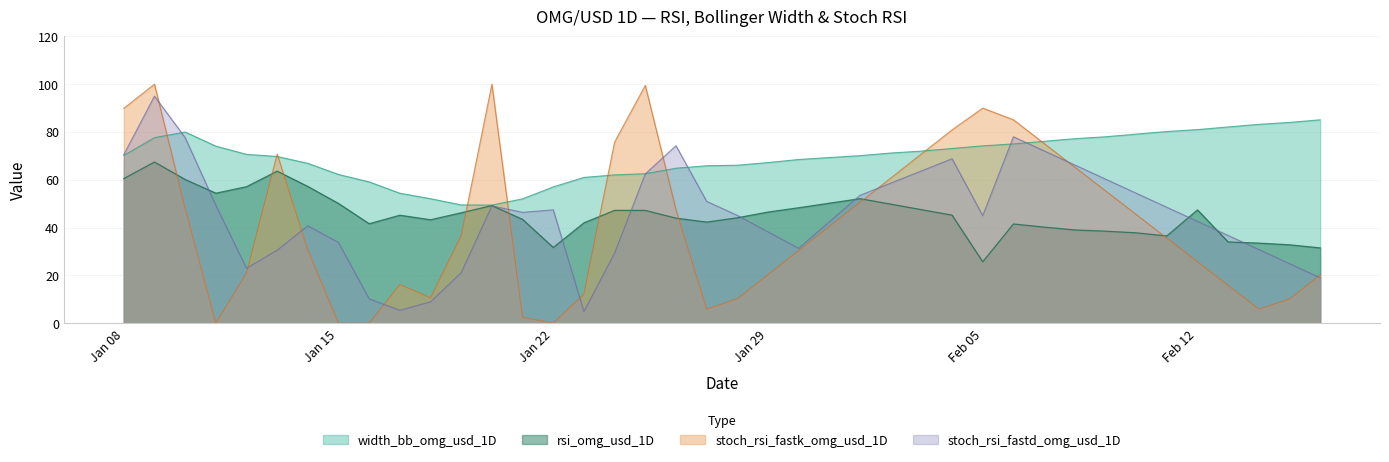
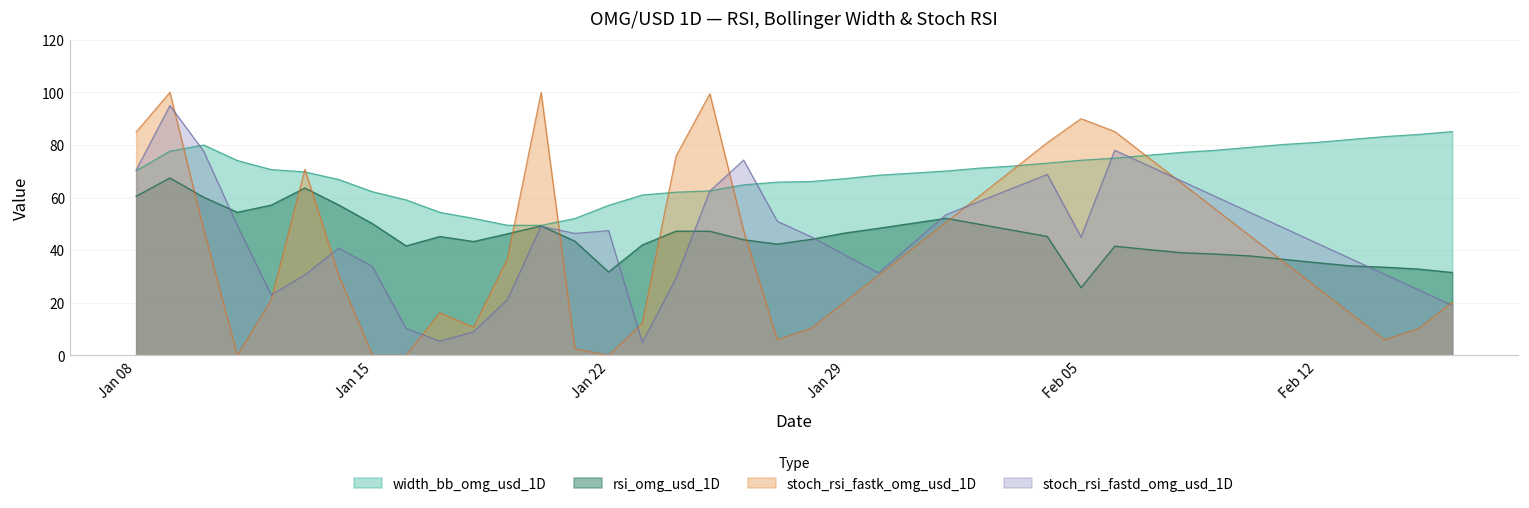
stoch_rsi_fastk_omg_usd_1D, Jan 08: 90 -> 85
rsi_omg_usd_1D, Feb 12: 47 -> 35
